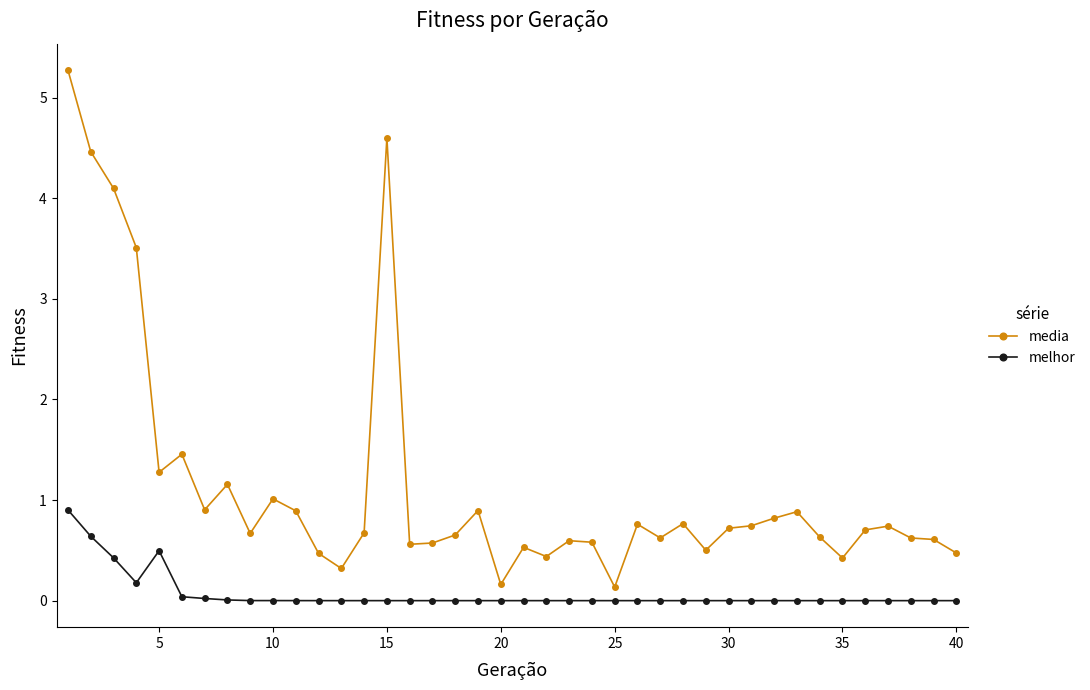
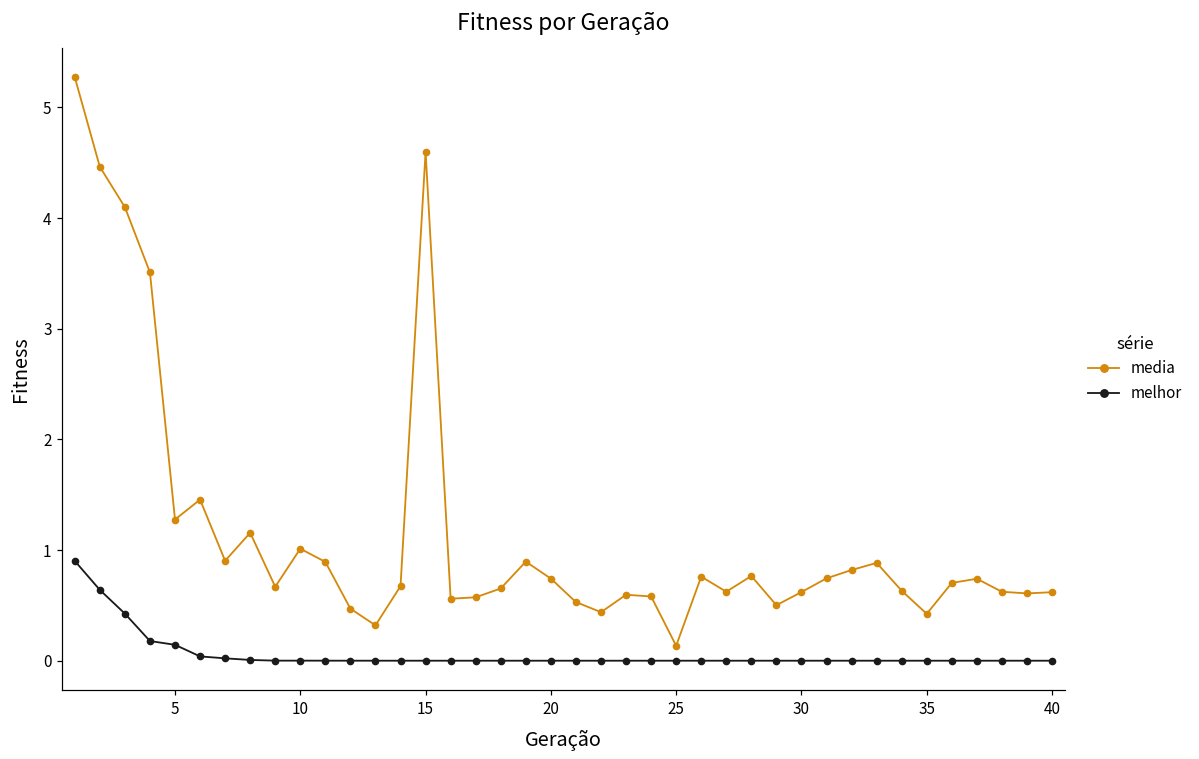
melhor, 5: 0.50 -> 0.14
media, 20: 0.16 -> 0.74
media, 30: 0.72 -> 0.62
media, 40: 0.47 -> 0.62
